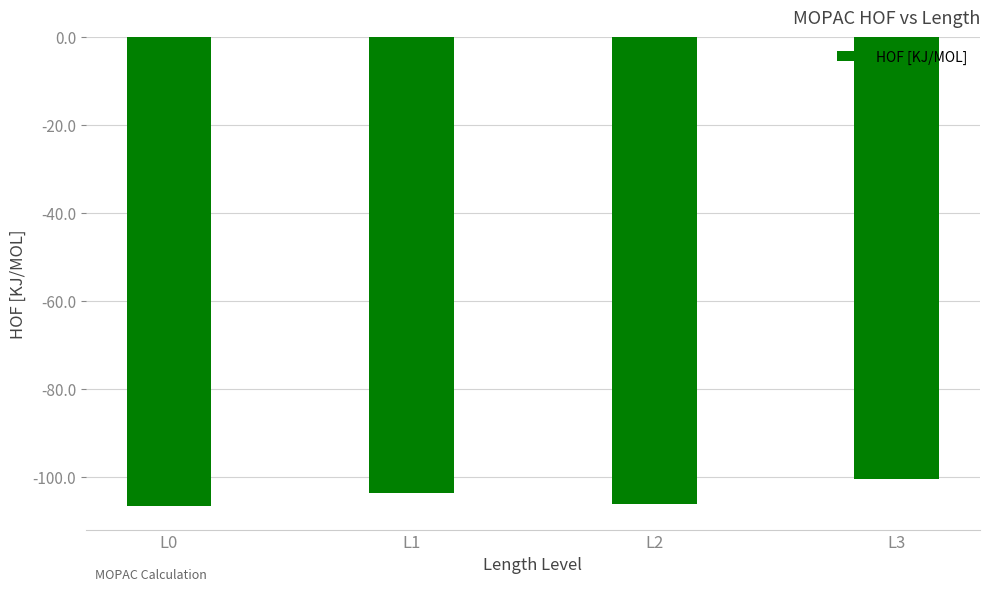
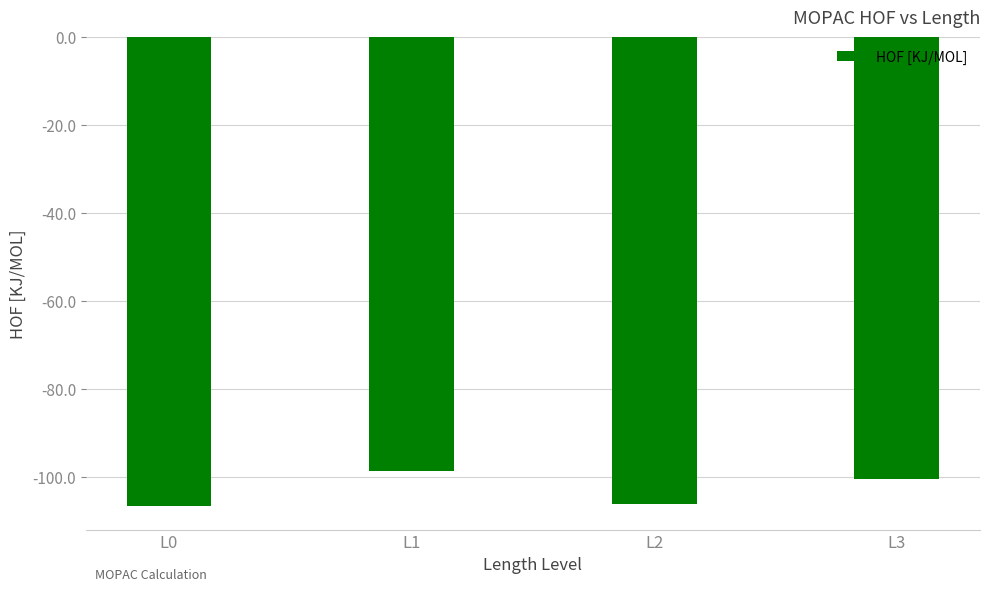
L1: -104 -> -99
